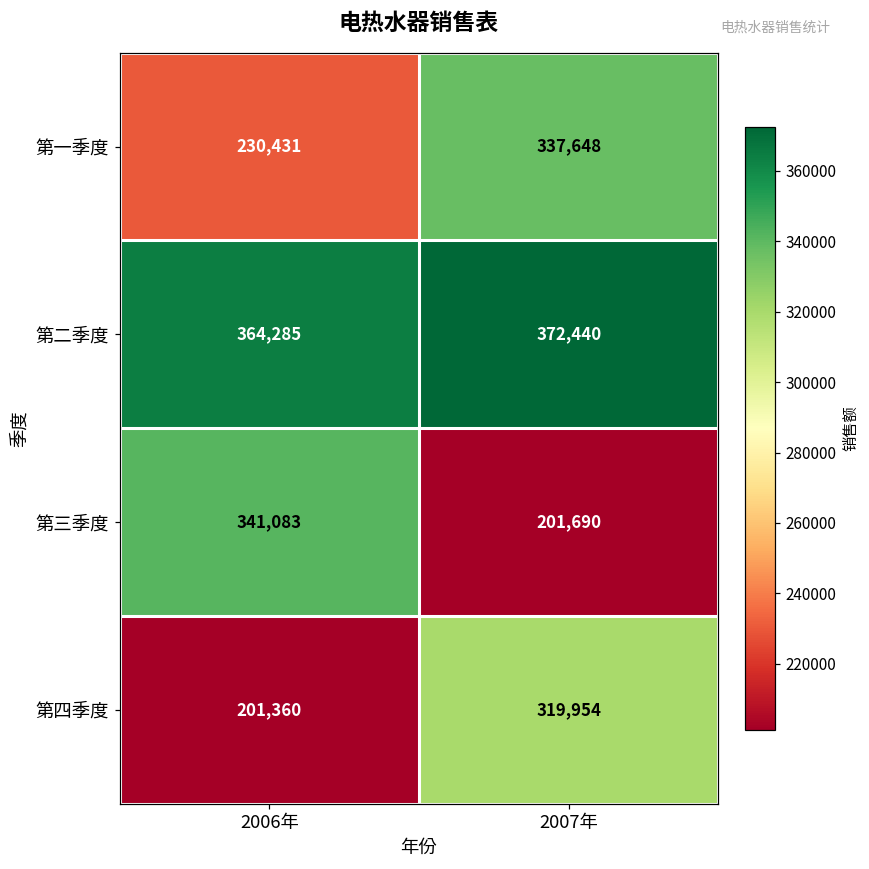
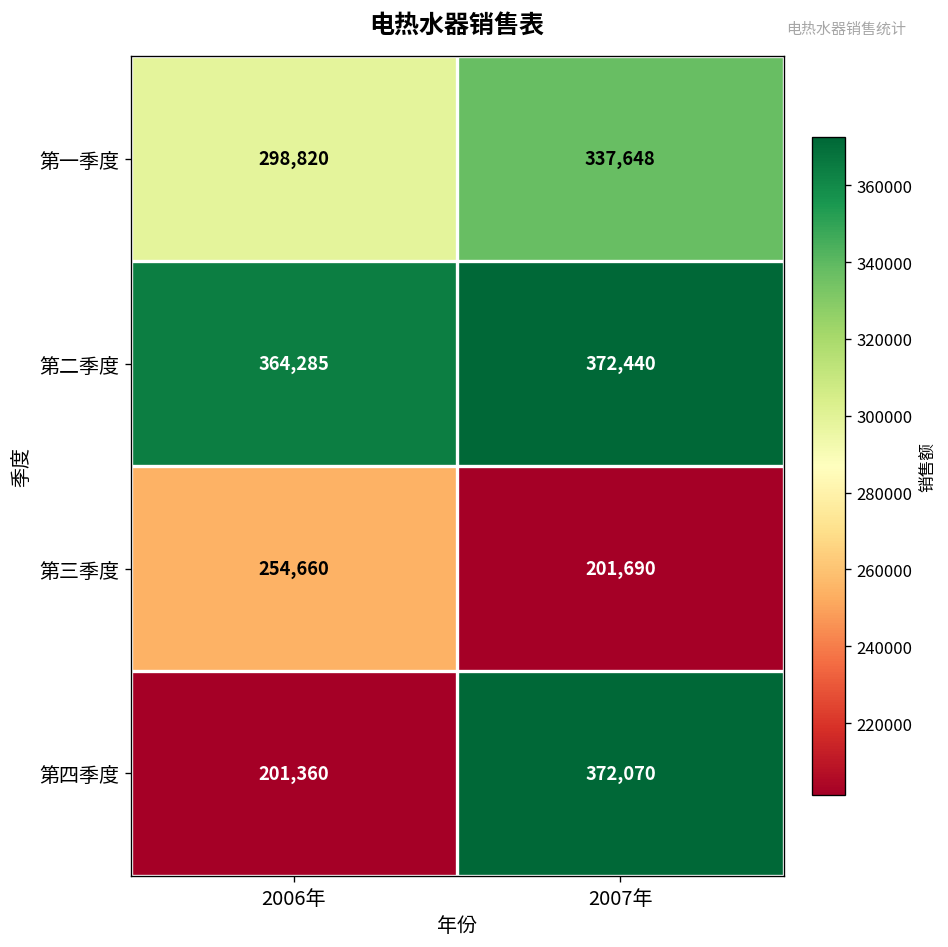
第一季度, 2006年: 230,431 -> 298,820
第三季度, 2006年: 341,083 -> 254,660
第四季度, 2007年: 319,954 -> 372,070
